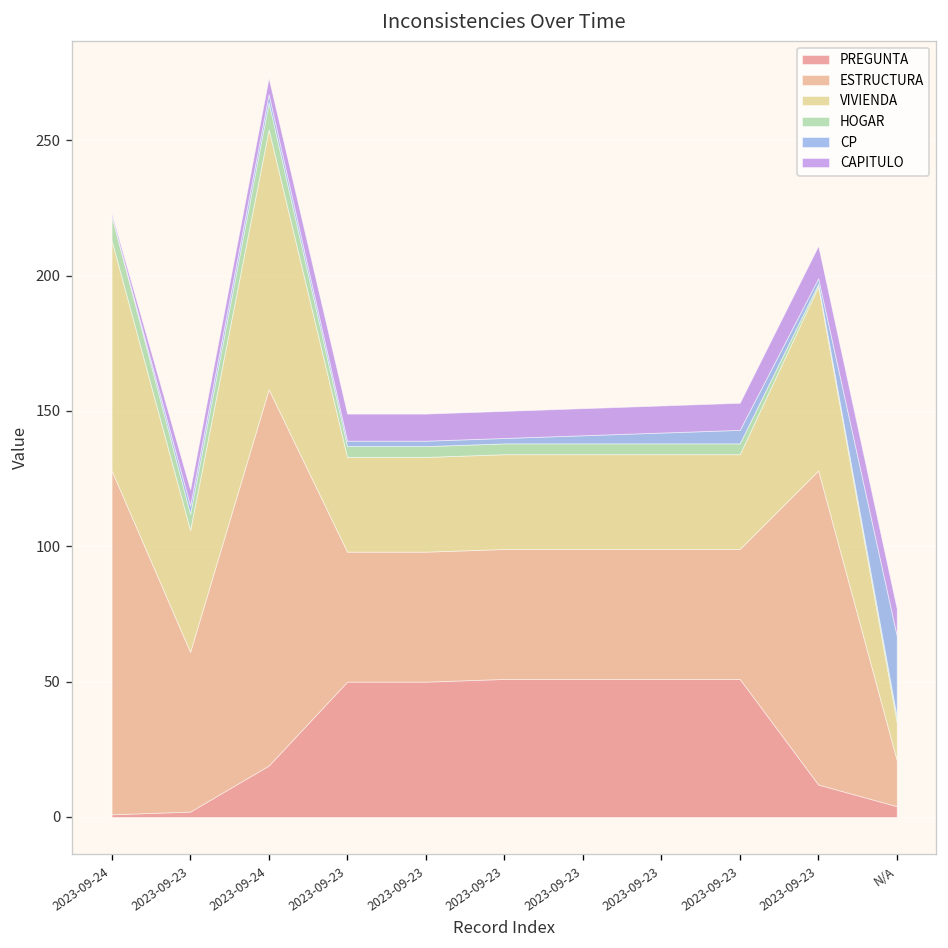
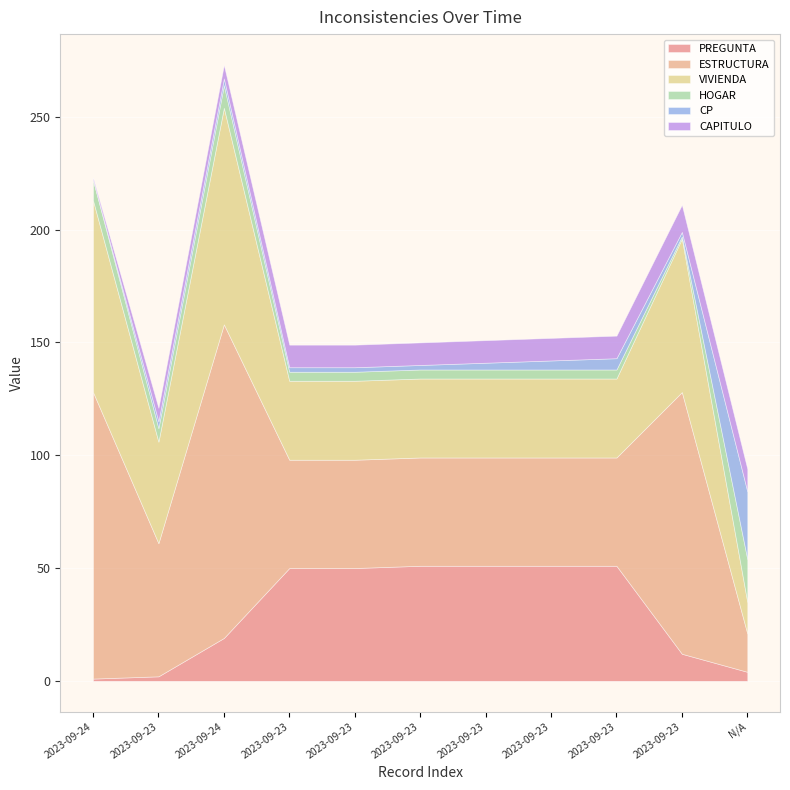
HOGAR, N/A: 2 -> 19
